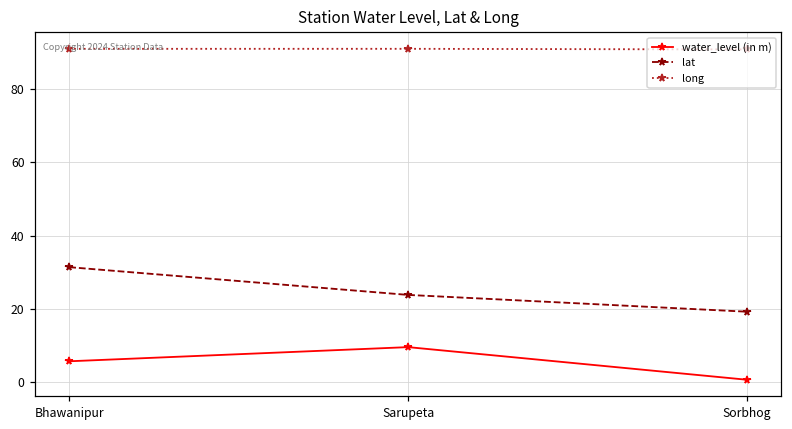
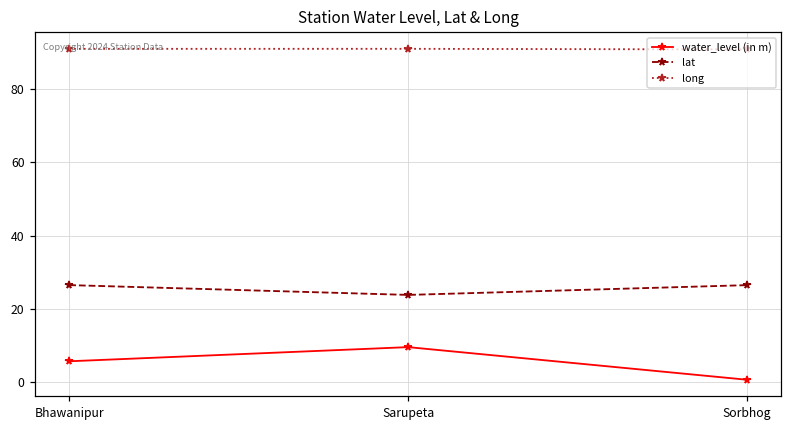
lat, Bhawanipur: 31 -> 26
lat, Sorbhog: 19 -> 26
